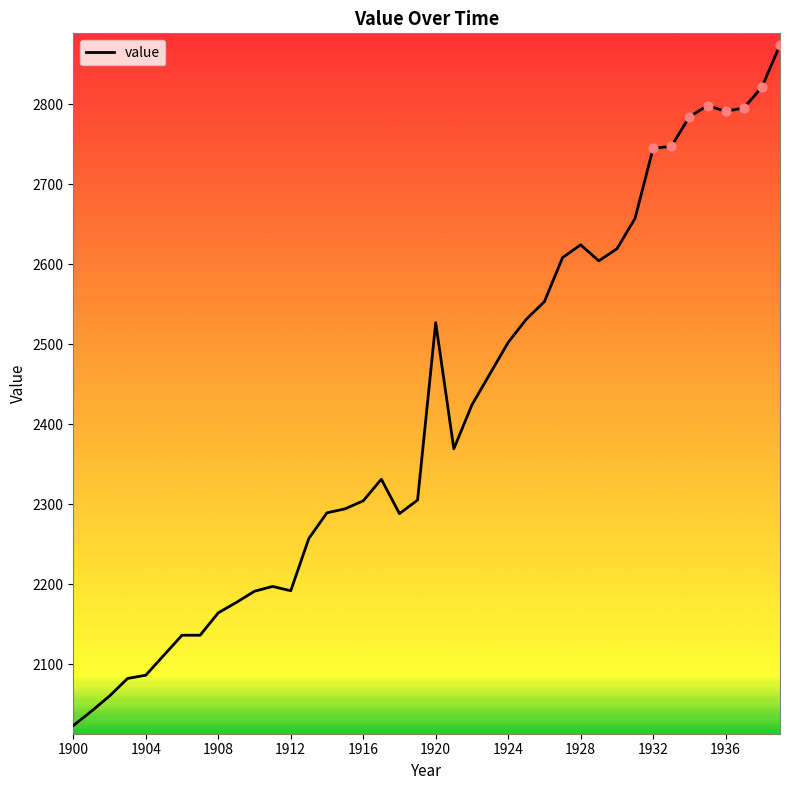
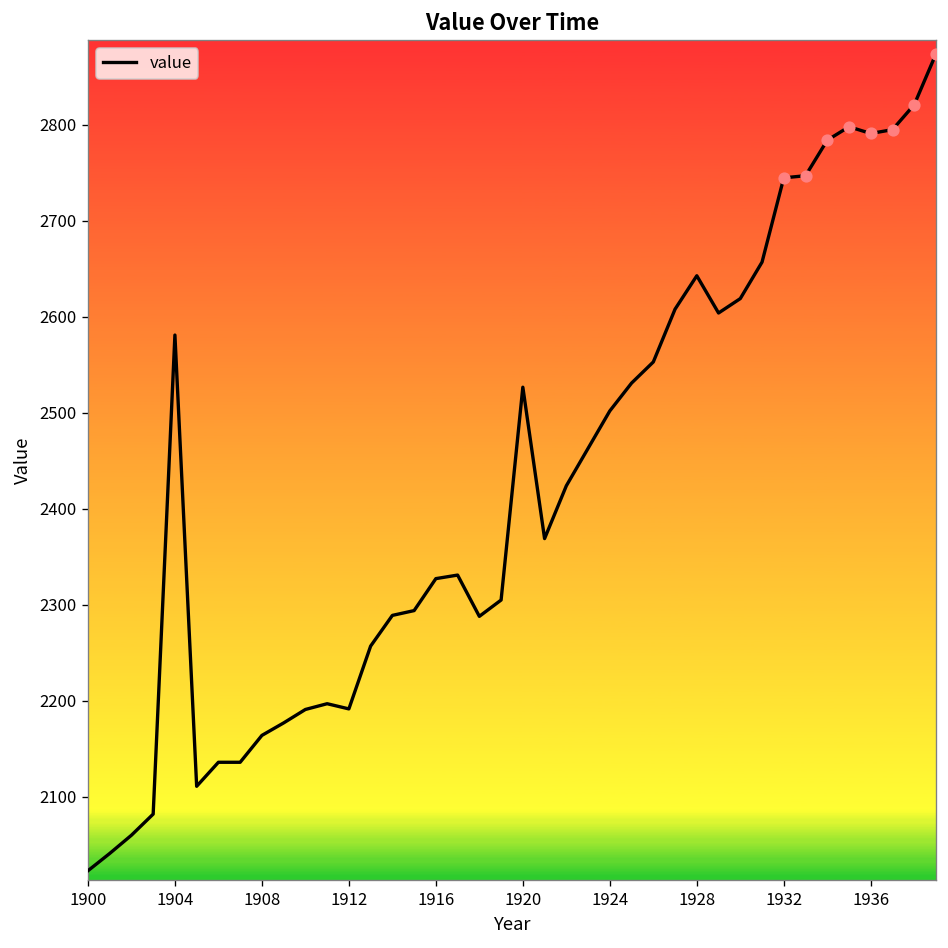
value, 1904: 2090 -> 2580
value, 1916: 2300 -> 2330
value, 1928: 2620 -> 2640
